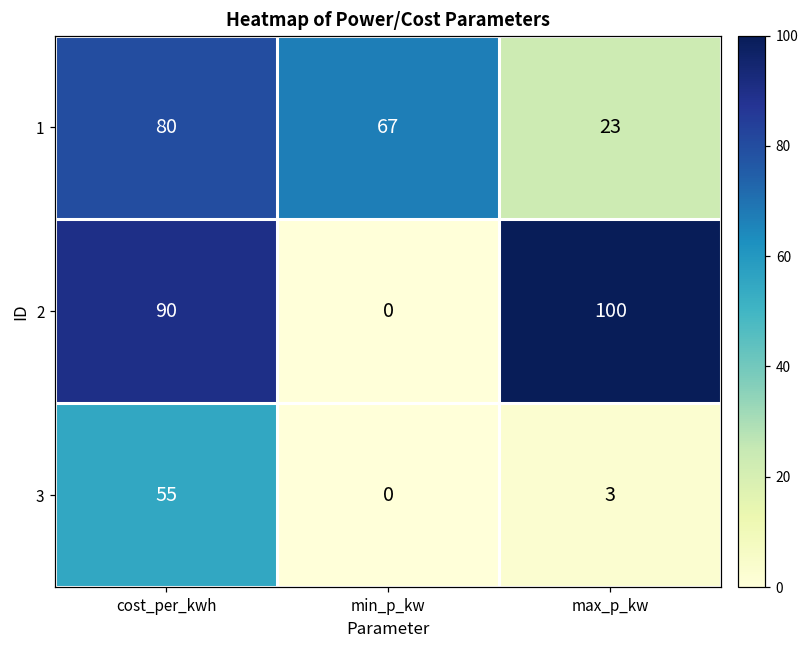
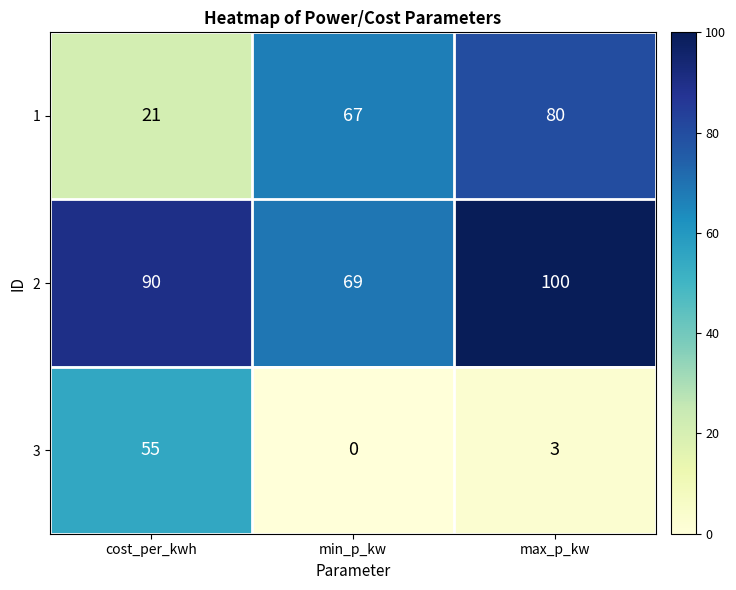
1, cost_per_kwh: 80 -> 21
1, max_p_kw: 23 -> 80
2, min_p_kw: 0 -> 69
